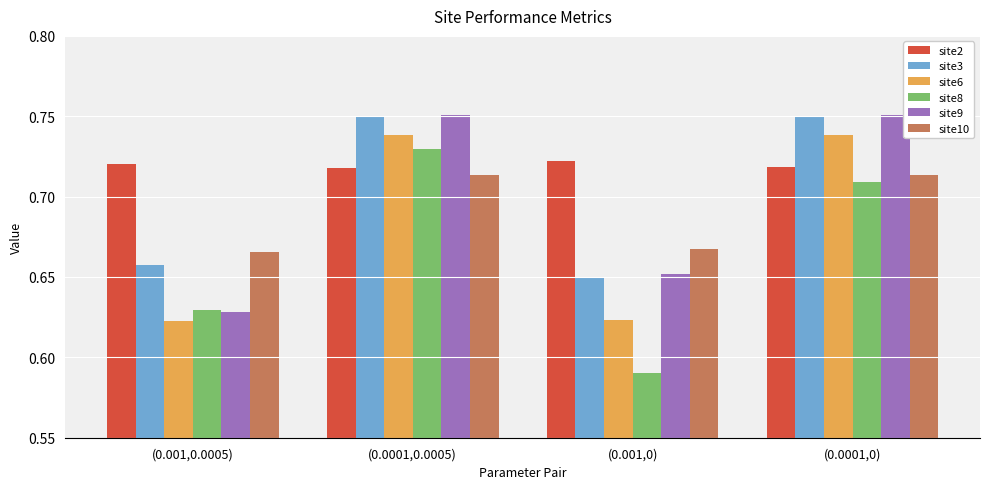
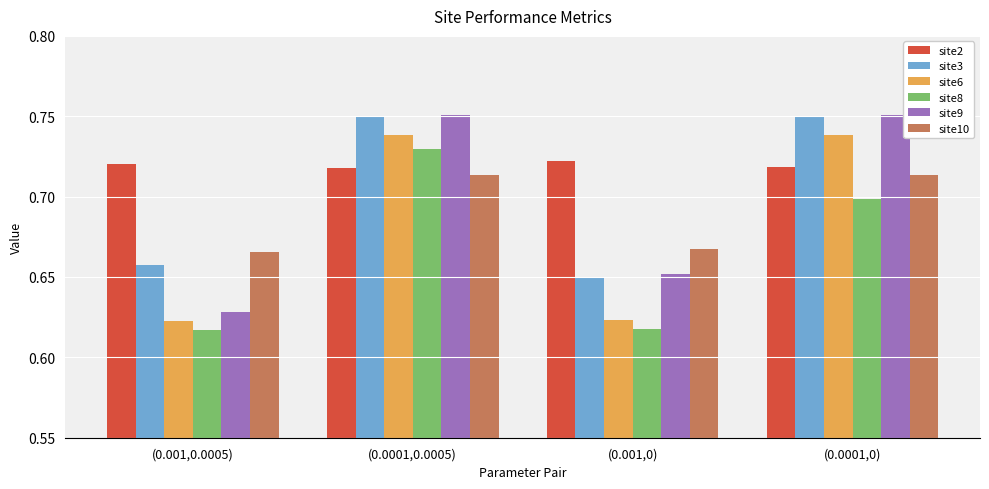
site8, (0.001,0.0005): 0.629 -> 0.617
site8, (0.001,0): 0.591 -> 0.618
site8, (0.0001,0): 0.709 -> 0.699
